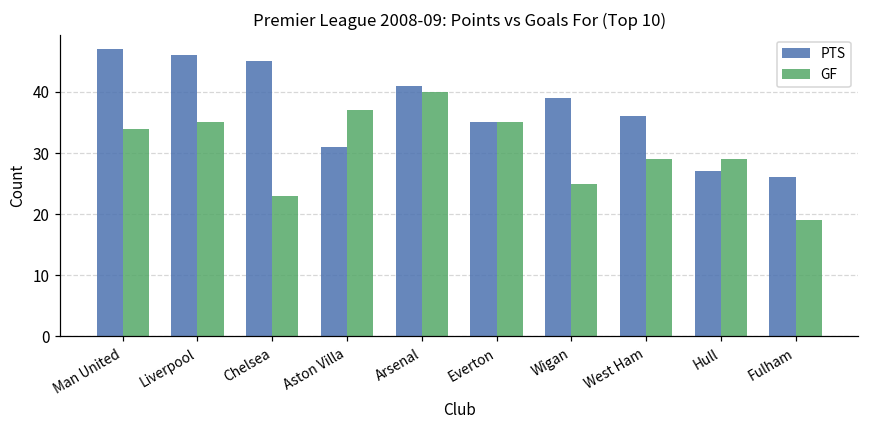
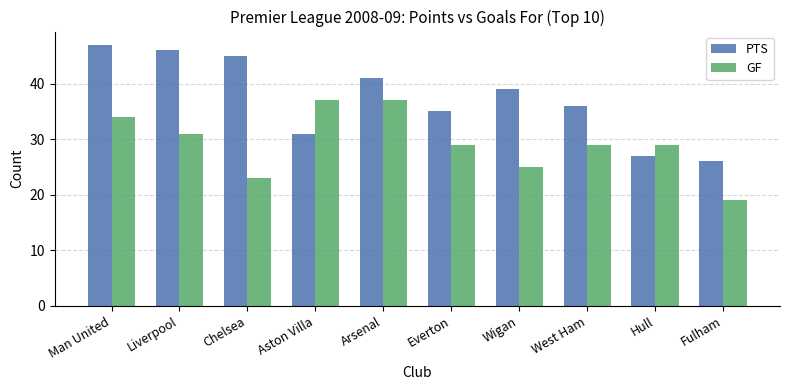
GF, Liverpool: 35 -> 31
GF, Arsenal: 40 -> 37
GF, Everton: 35 -> 29
